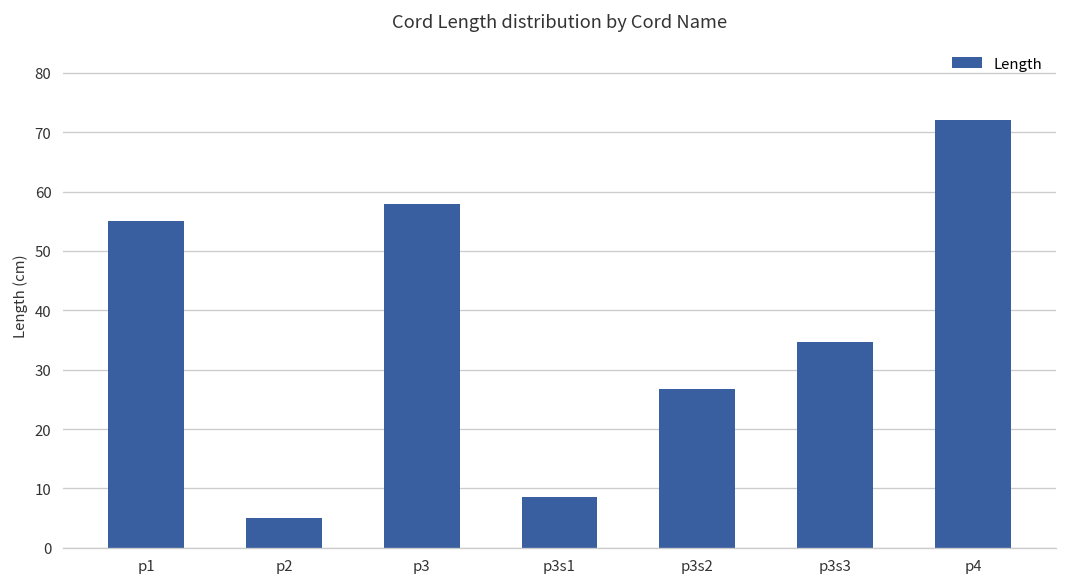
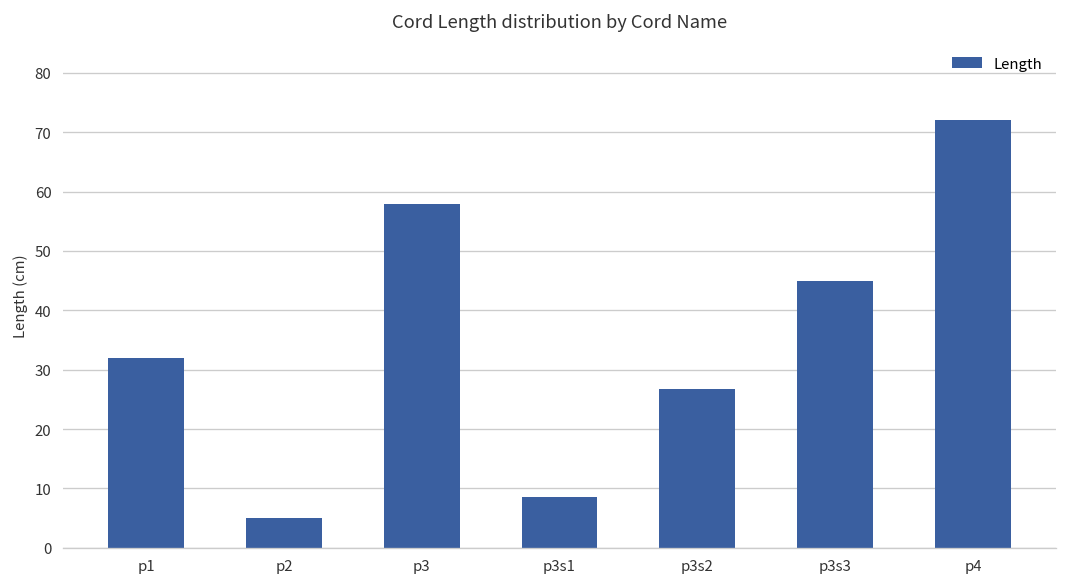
p1: 55 -> 32
p3s3: 35 -> 45
